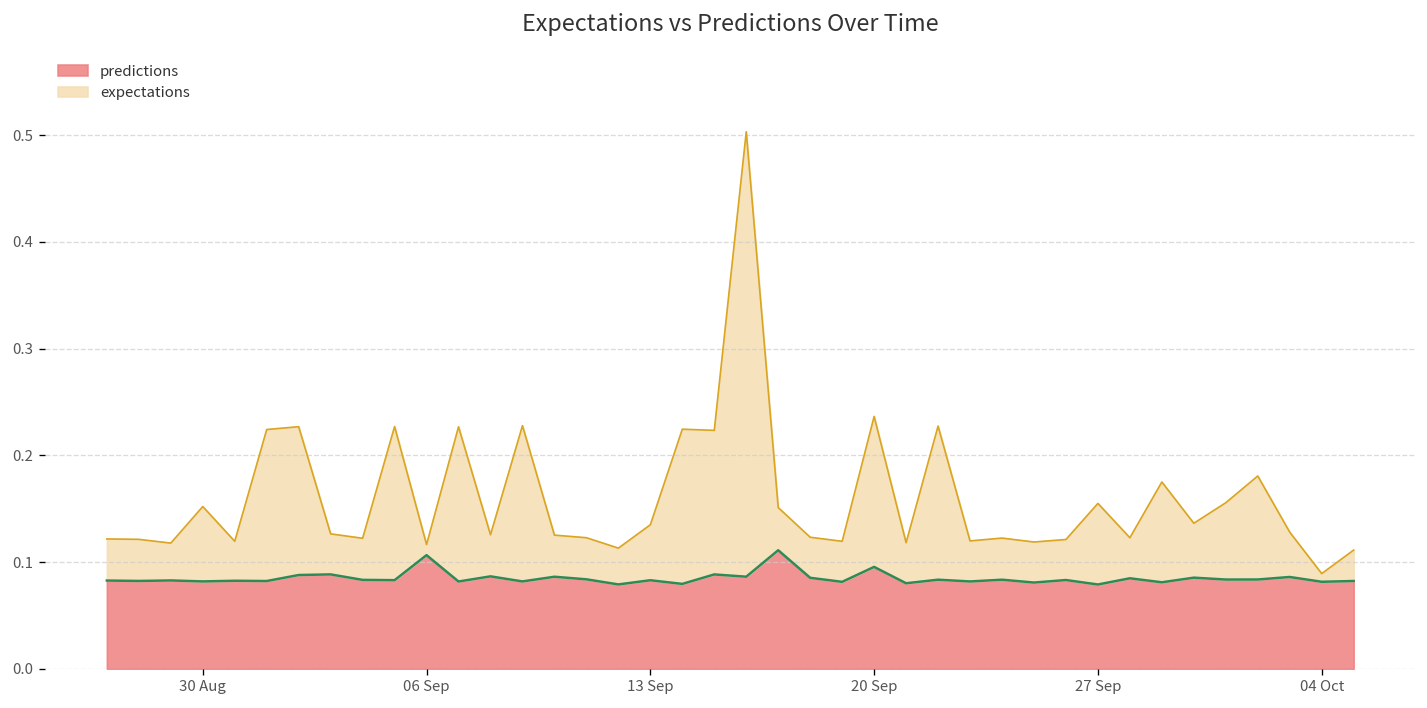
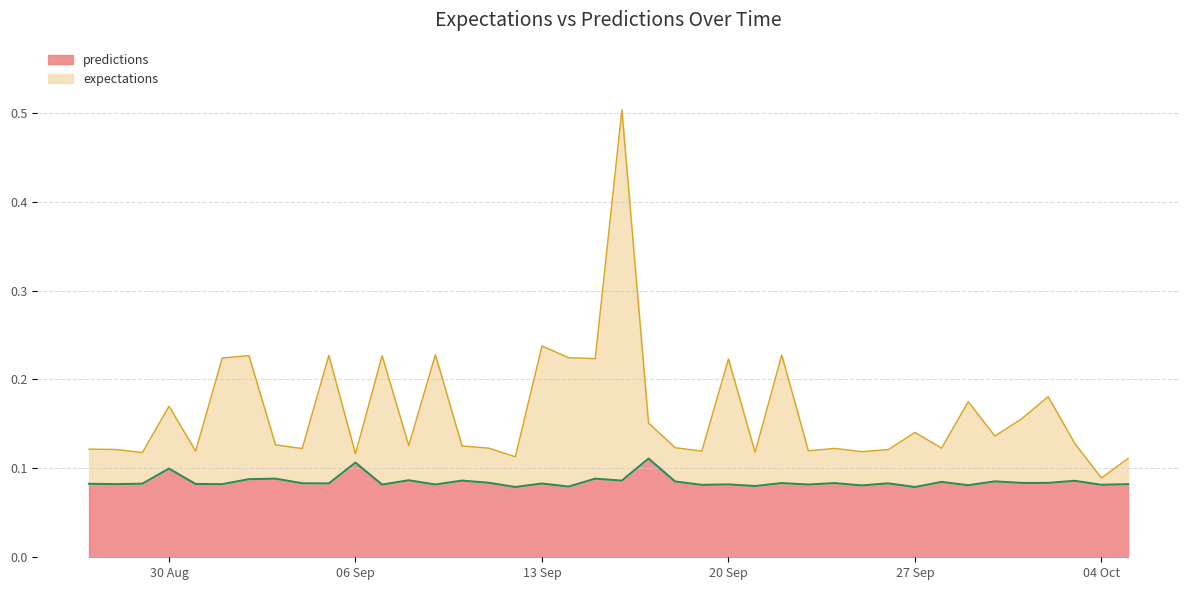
predictions, 30 Aug: 0.08 -> 0.10
expectations, 13 Sep: 0.05 -> 0.15
predictions, 20 Sep: 0.10 -> 0.08
expectations, 27 Sep: 0.08 -> 0.06
